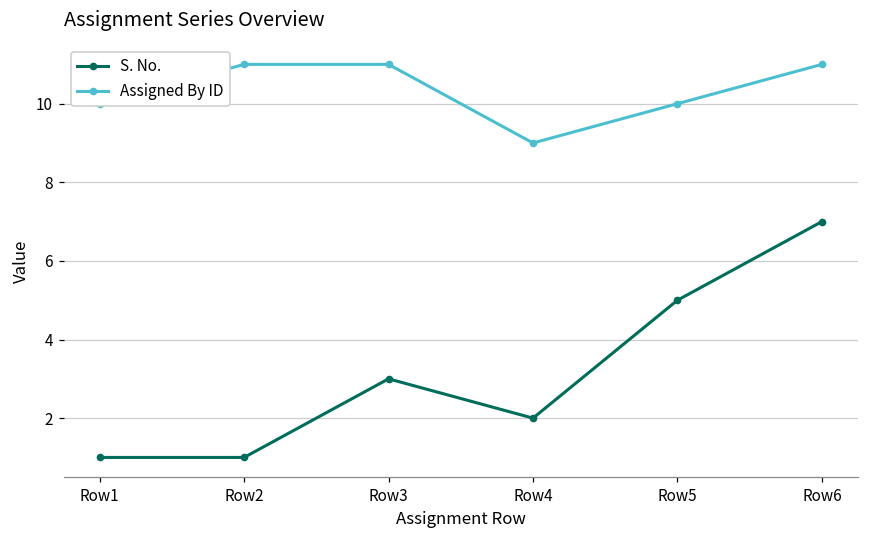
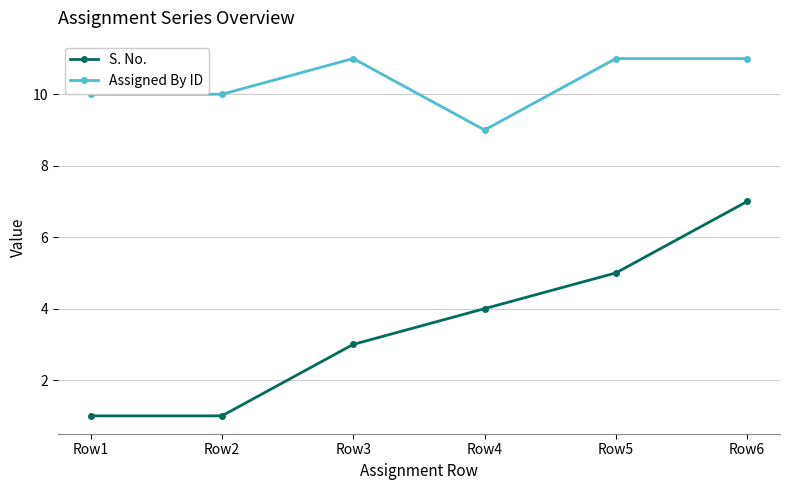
Assigned By ID, Row2: 11 -> 10
S. No., Row4: 2 -> 4
Assigned By ID, Row5: 10 -> 11
